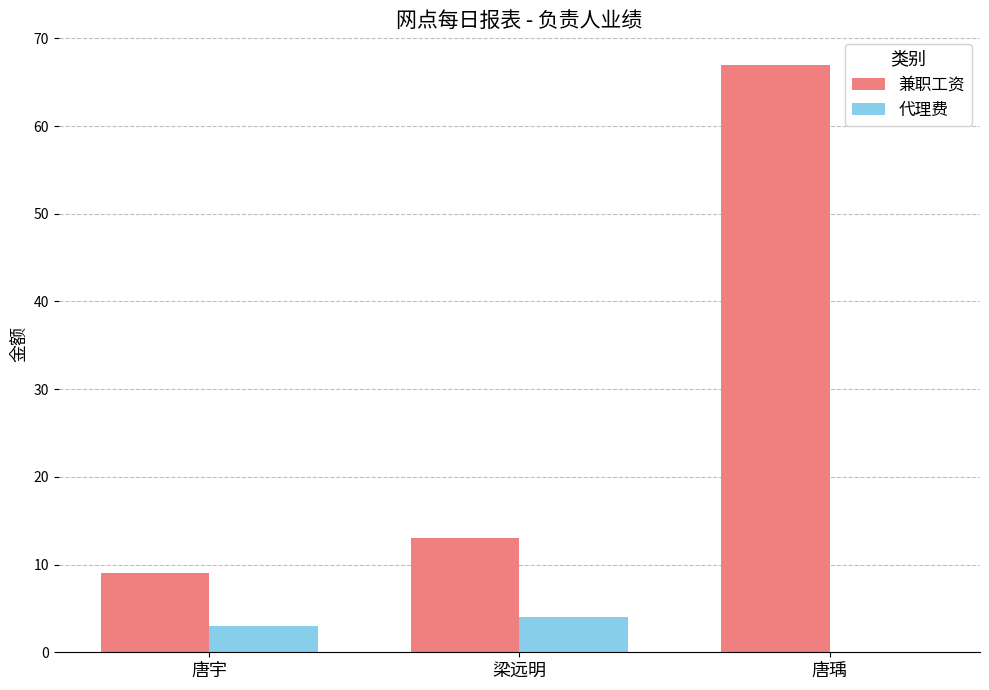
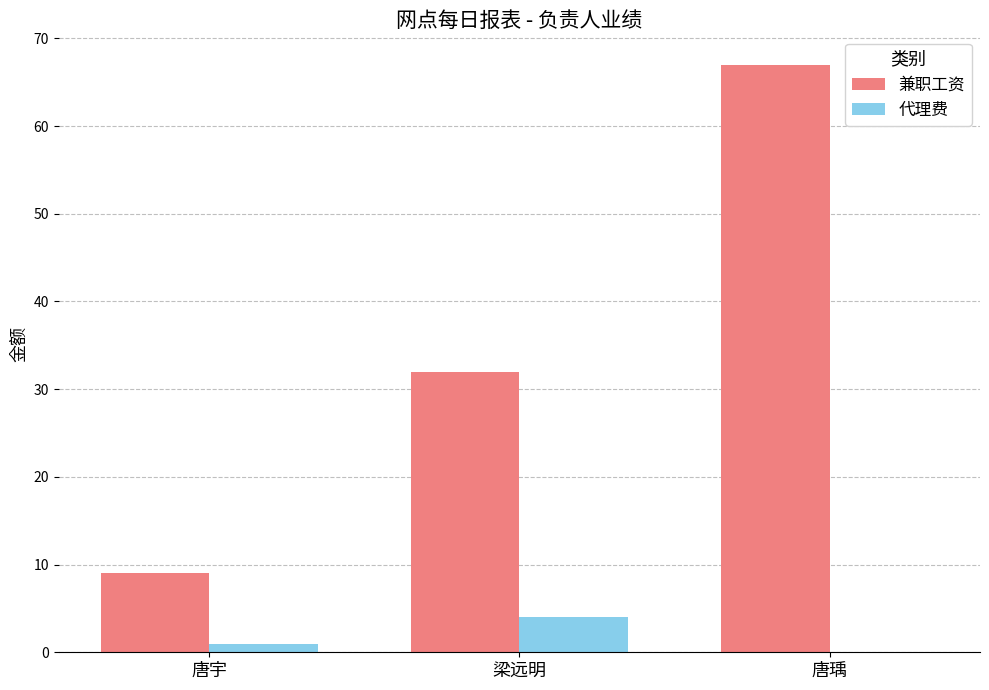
代理费, 唐宇: 3 -> 1
兼职工资, 梁远明: 13 -> 32
